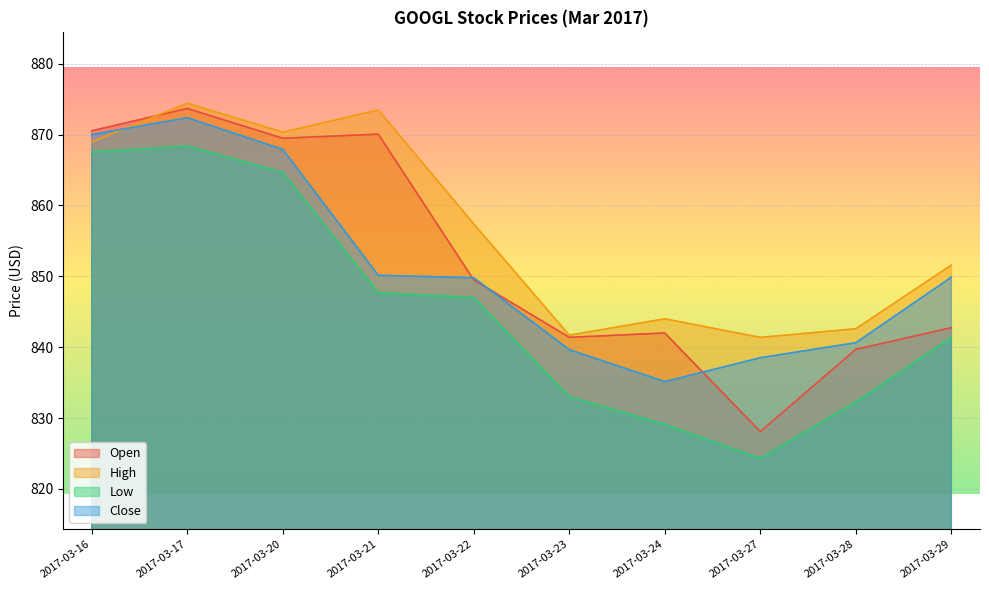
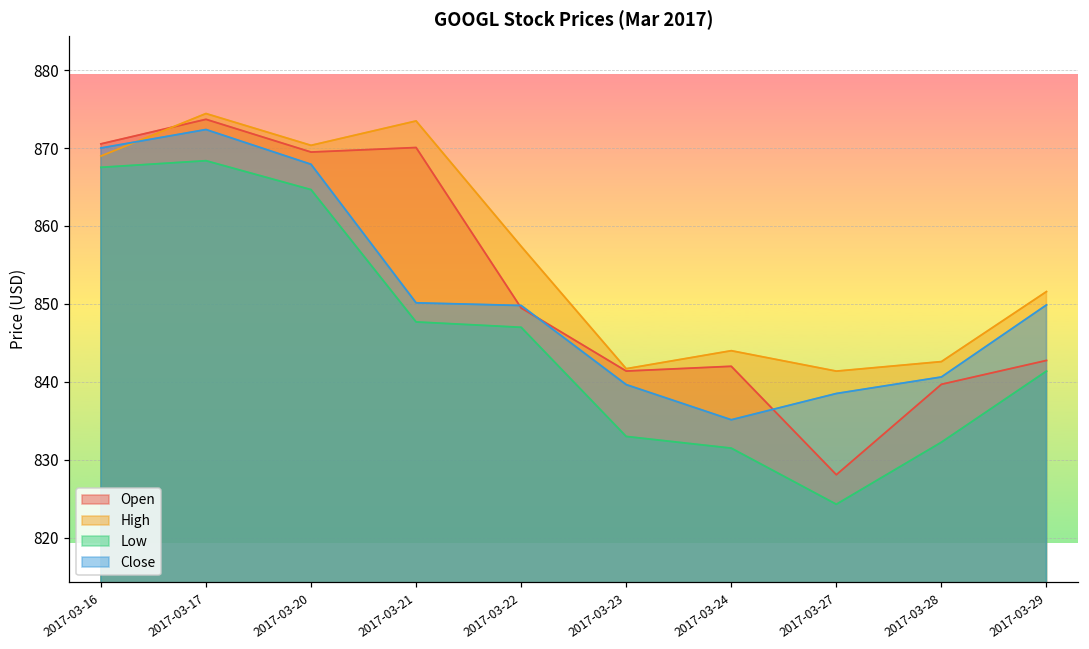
Low, 2017-03-24: 829 -> 832
